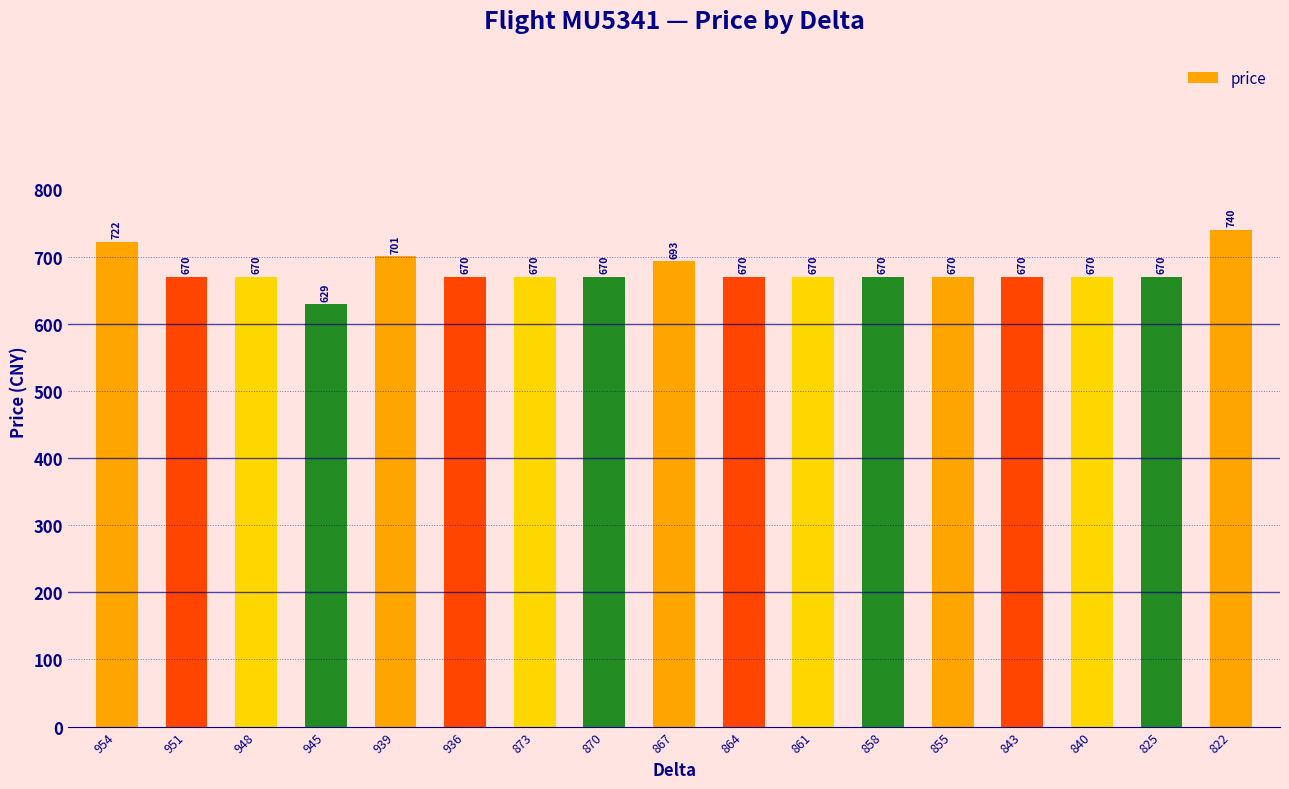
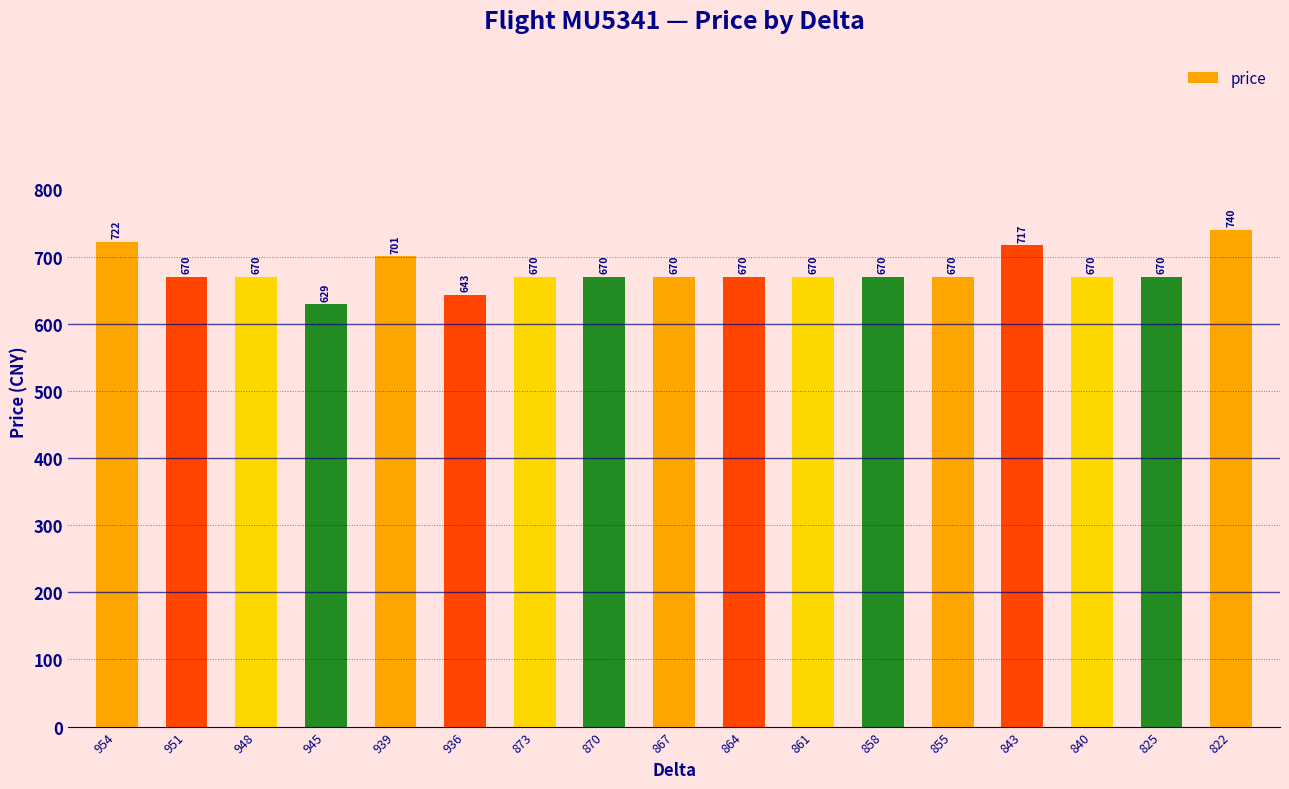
936: 670 -> 643
867: 693 -> 670
843: 670 -> 717
